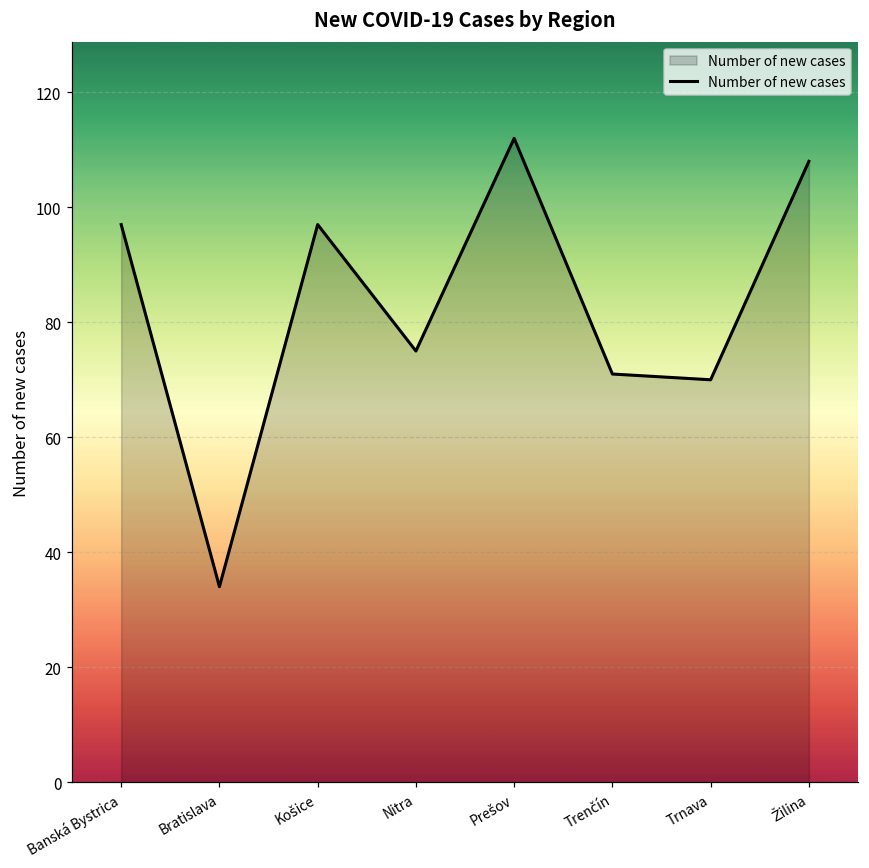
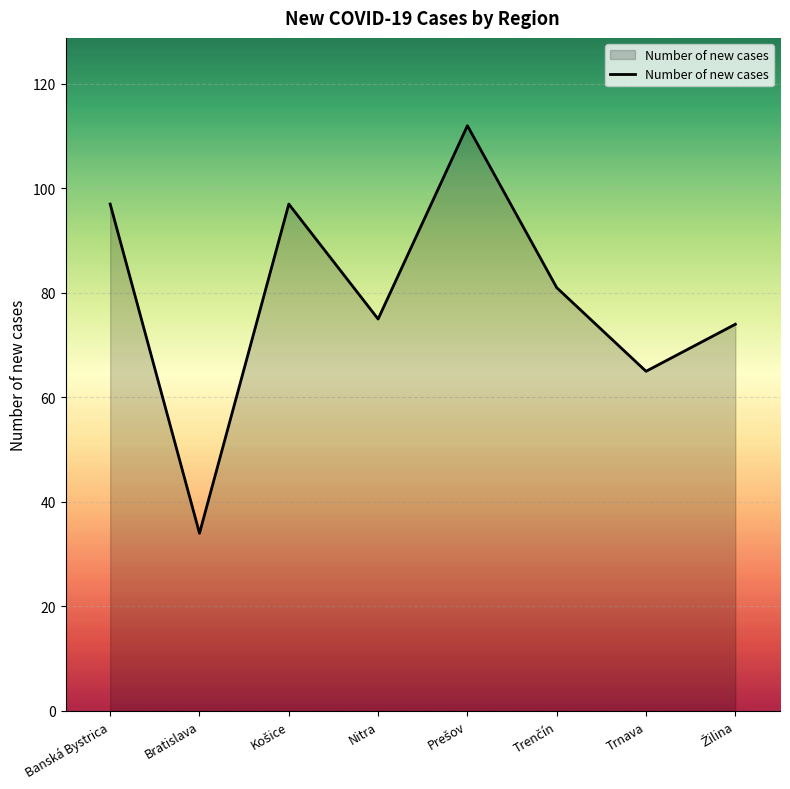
Trenčín: 71 -> 81
Trnava: 70 -> 65
Žilina: 108 -> 74
